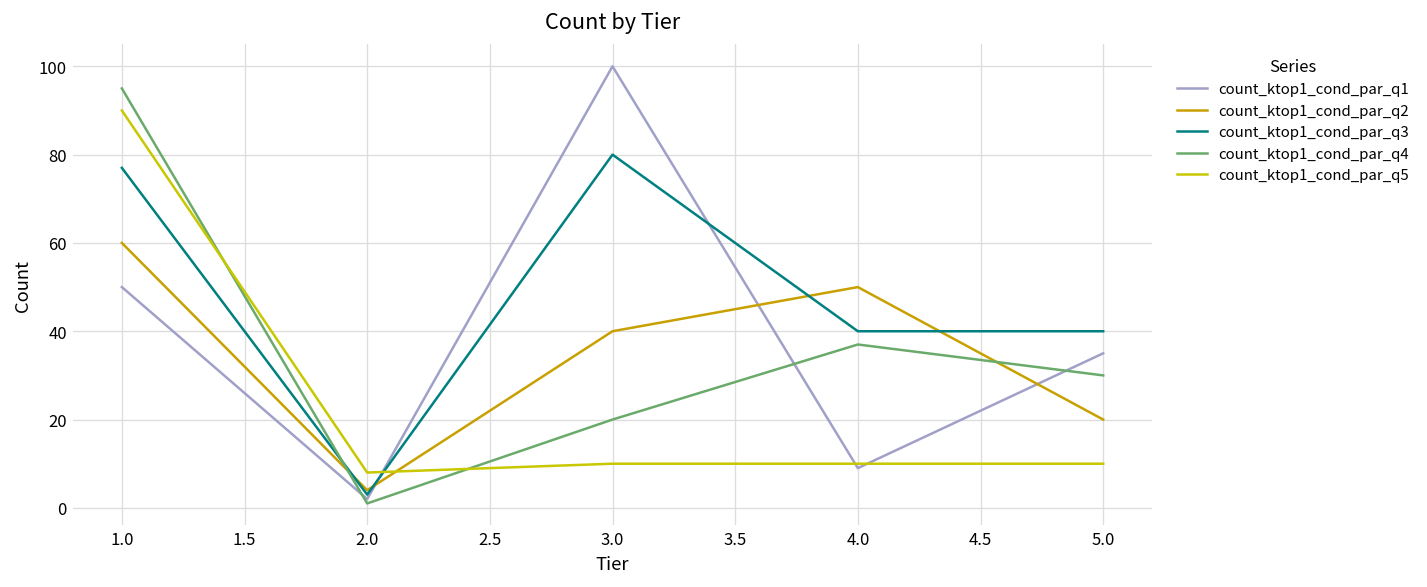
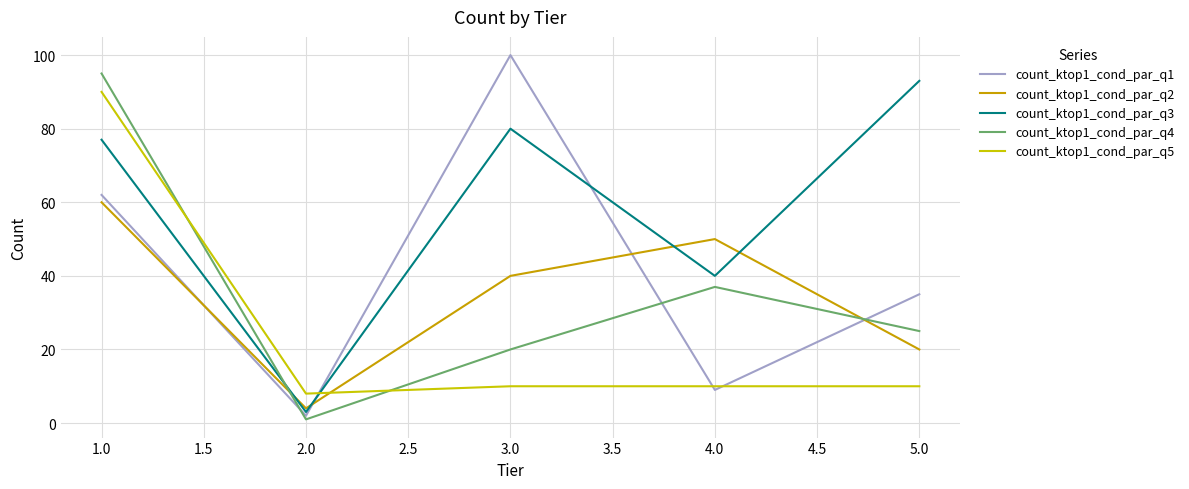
count_ktop1_cond_par_q1, 1.0: 50 -> 62
count_ktop1_cond_par_q3, 5.0: 40 -> 93
count_ktop1_cond_par_q4, 5.0: 30 -> 25
